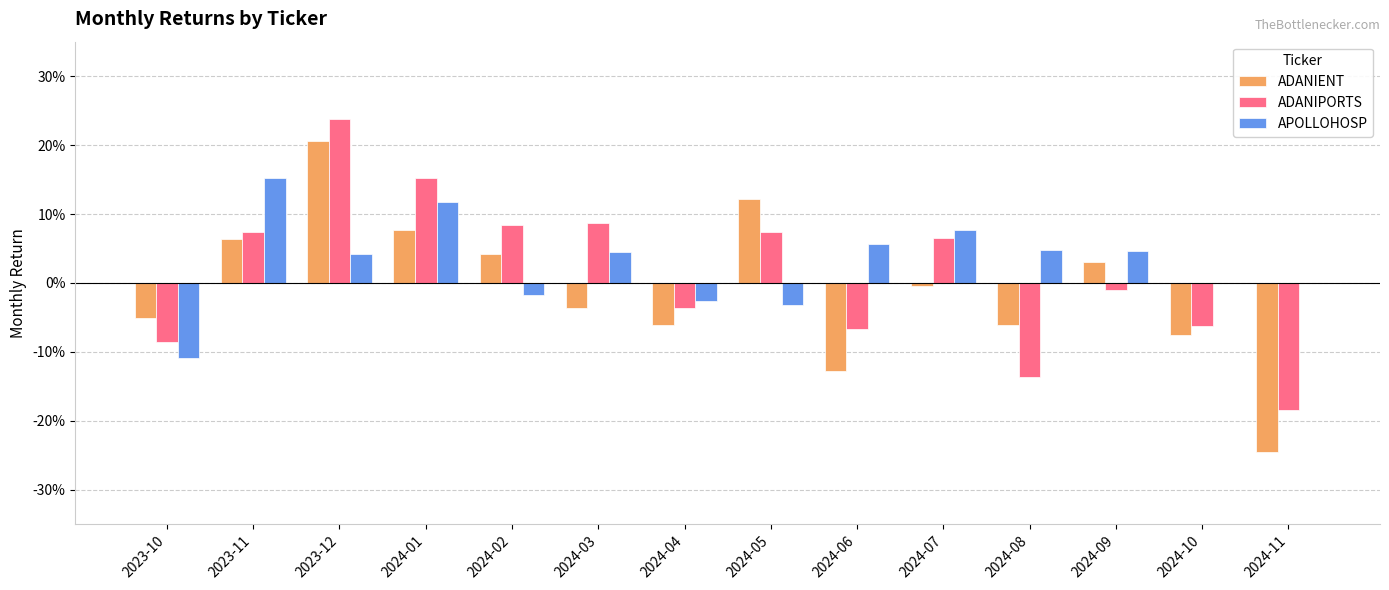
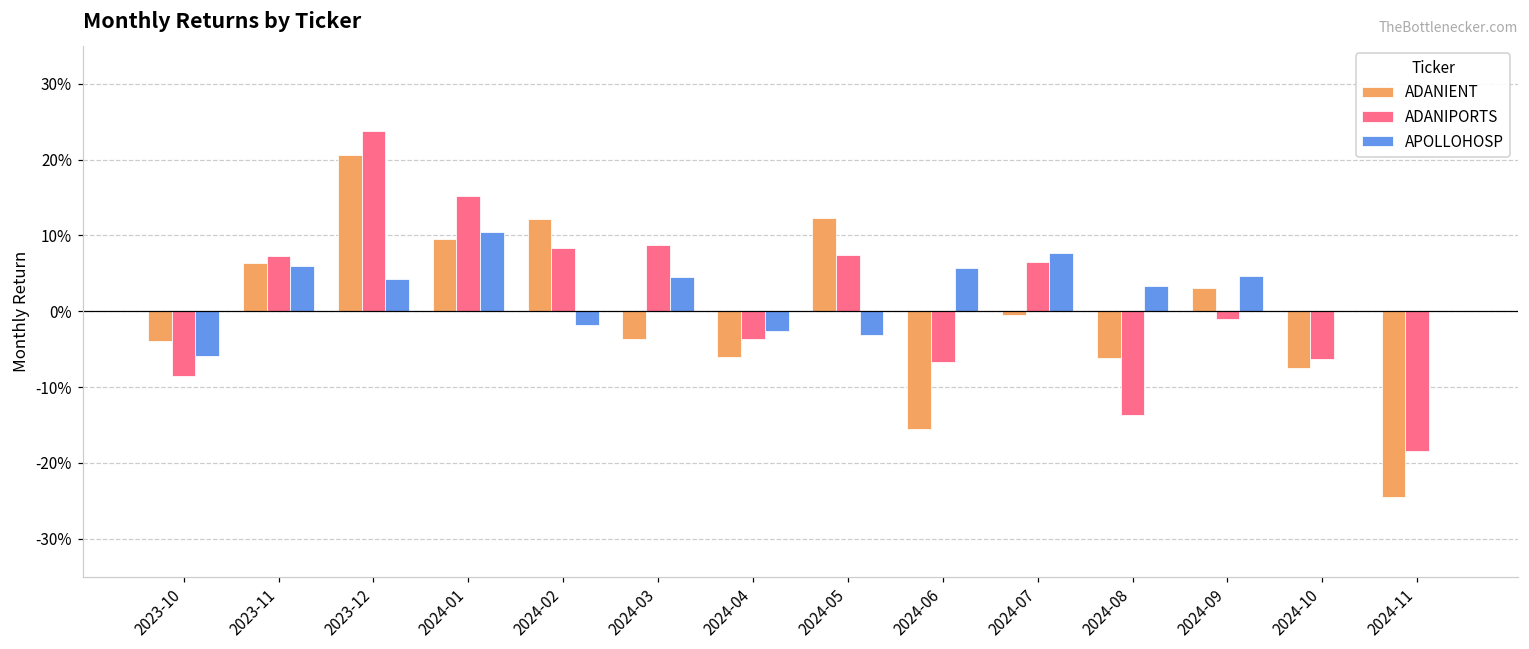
ADANIENT, 2023-10: -5% -> -4%
APOLLOHOSP, 2023-10: -11% -> -6%
APOLLOHOSP, 2023-11: 15% -> 6%
ADANIENT, 2024-01: 8% -> 10%
APOLLOHOSP, 2024-01: 12% -> 10%
ADANIENT, 2024-02: 4% -> 12%
ADANIENT, 2024-06: -13% -> -15%
APOLLOHOSP, 2024-08: 5% -> 3%
